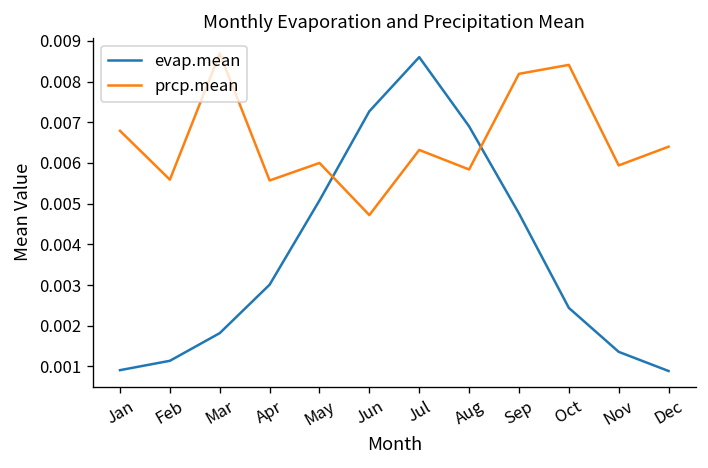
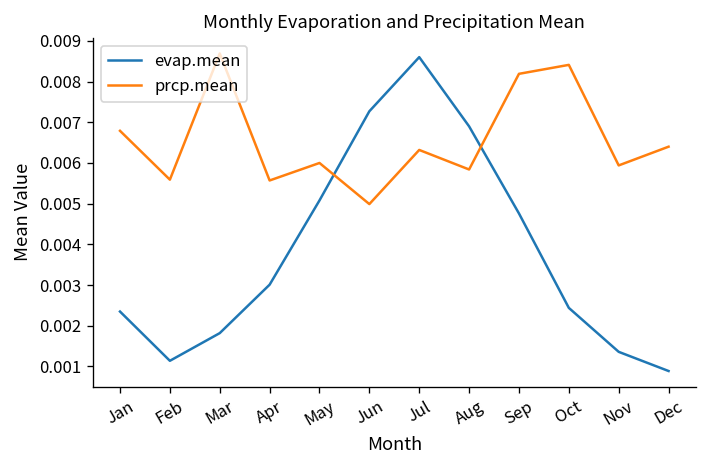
evap.mean, Jan: 0.0009 -> 0.0024
prcp.mean, Jun: 0.0047 -> 0.0050
